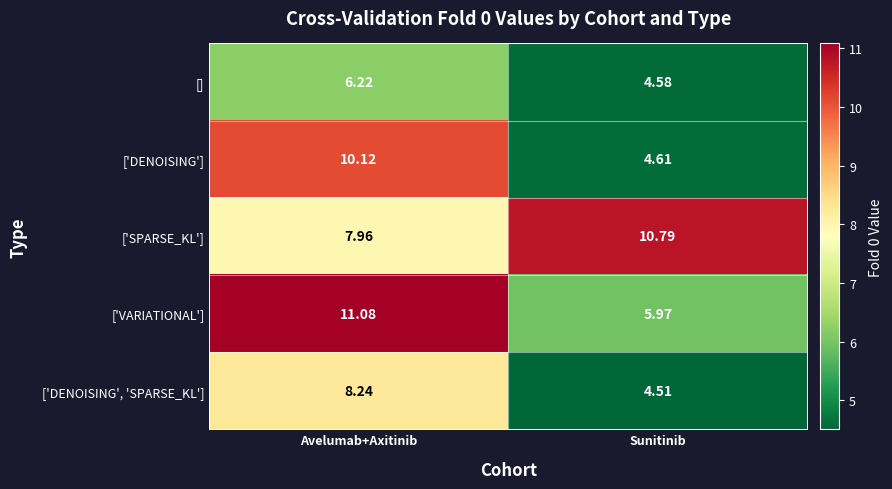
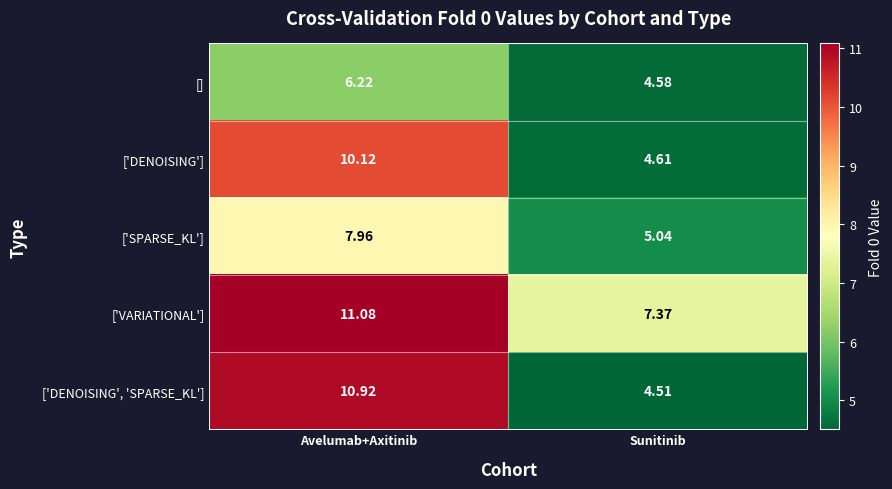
['SPARSE_KL'], Sunitinib: 10.79 -> 5.04
['VARIATIONAL'], Sunitinib: 5.97 -> 7.37
['DENOISING', 'SPARSE_KL'], Avelumab+Axitinib: 8.24 -> 10.92
